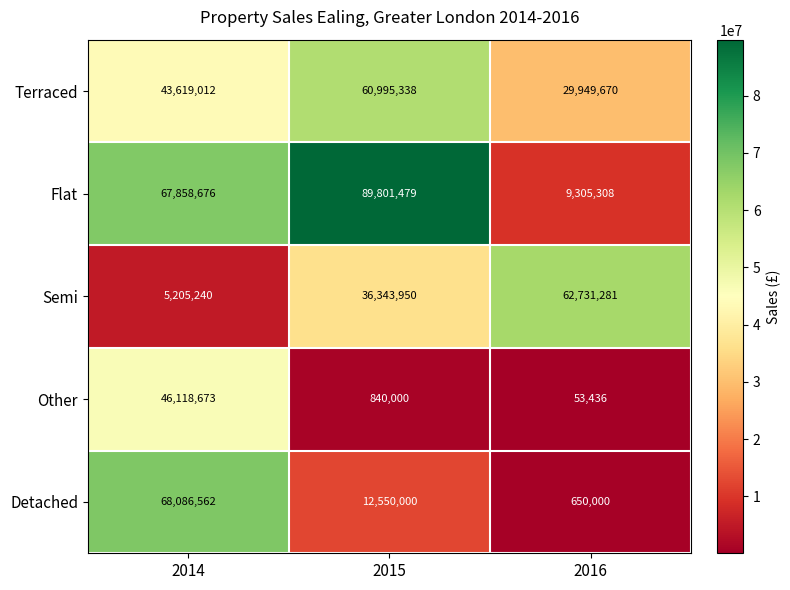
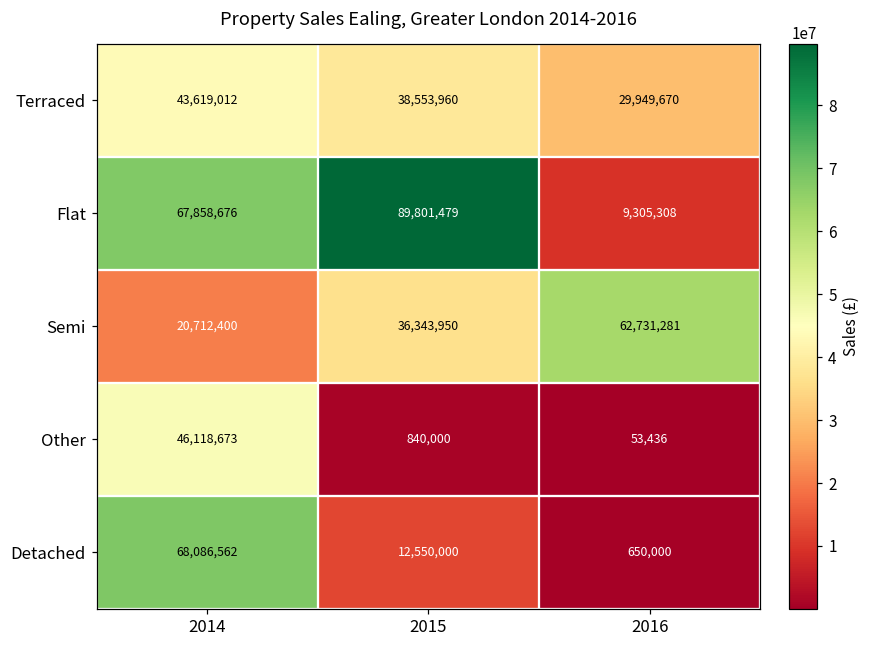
Terraced, 2015: 60,995,338 -> 38,553,960
Semi, 2014: 5,205,240 -> 20,712,400
